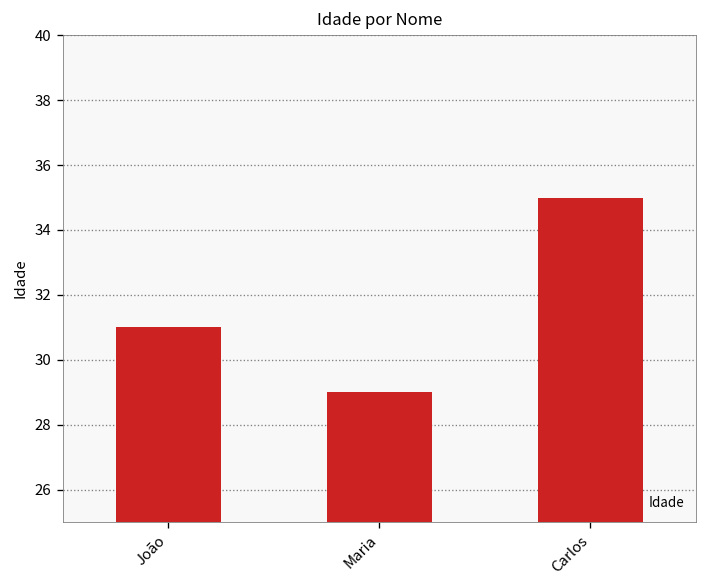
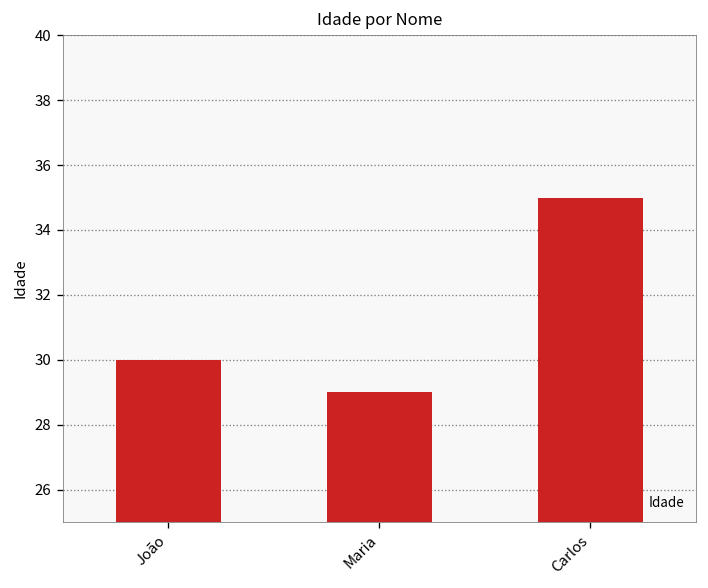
João: 31 -> 30
